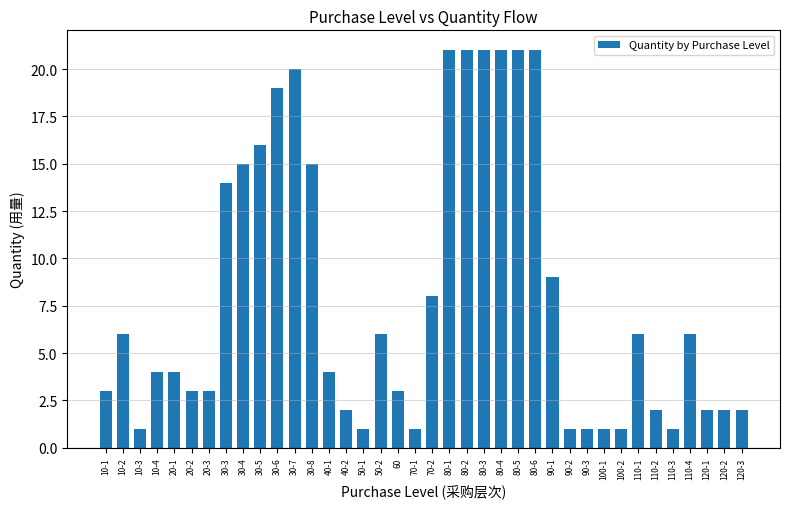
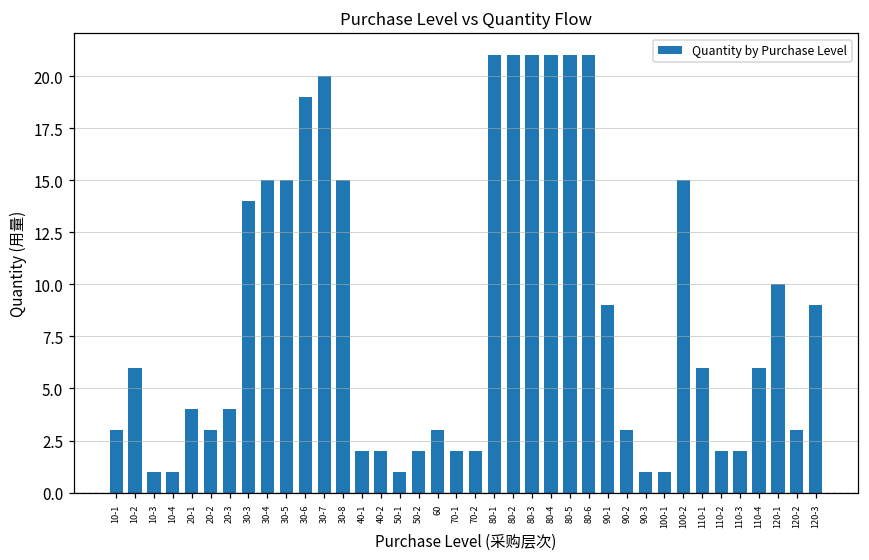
10-4: 4 -> 1
20-3: 3 -> 4
30-5: 16 -> 15
40-1: 4 -> 2
50-2: 6 -> 2
70-1: 1 -> 2
70-2: 8 -> 2
90-2: 1 -> 3
100-2: 1 -> 15
110-3: 1 -> 2
120-1: 2 -> 10
120-2: 2 -> 3
120-3: 2 -> 9
